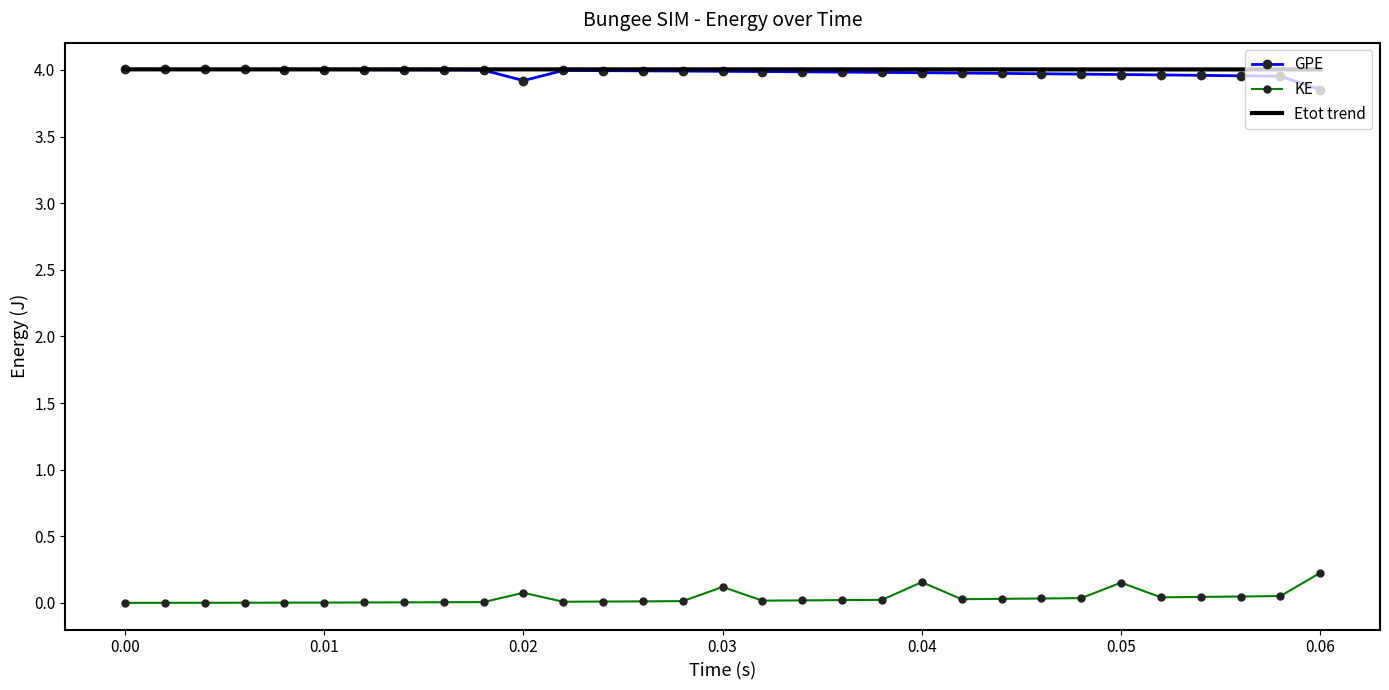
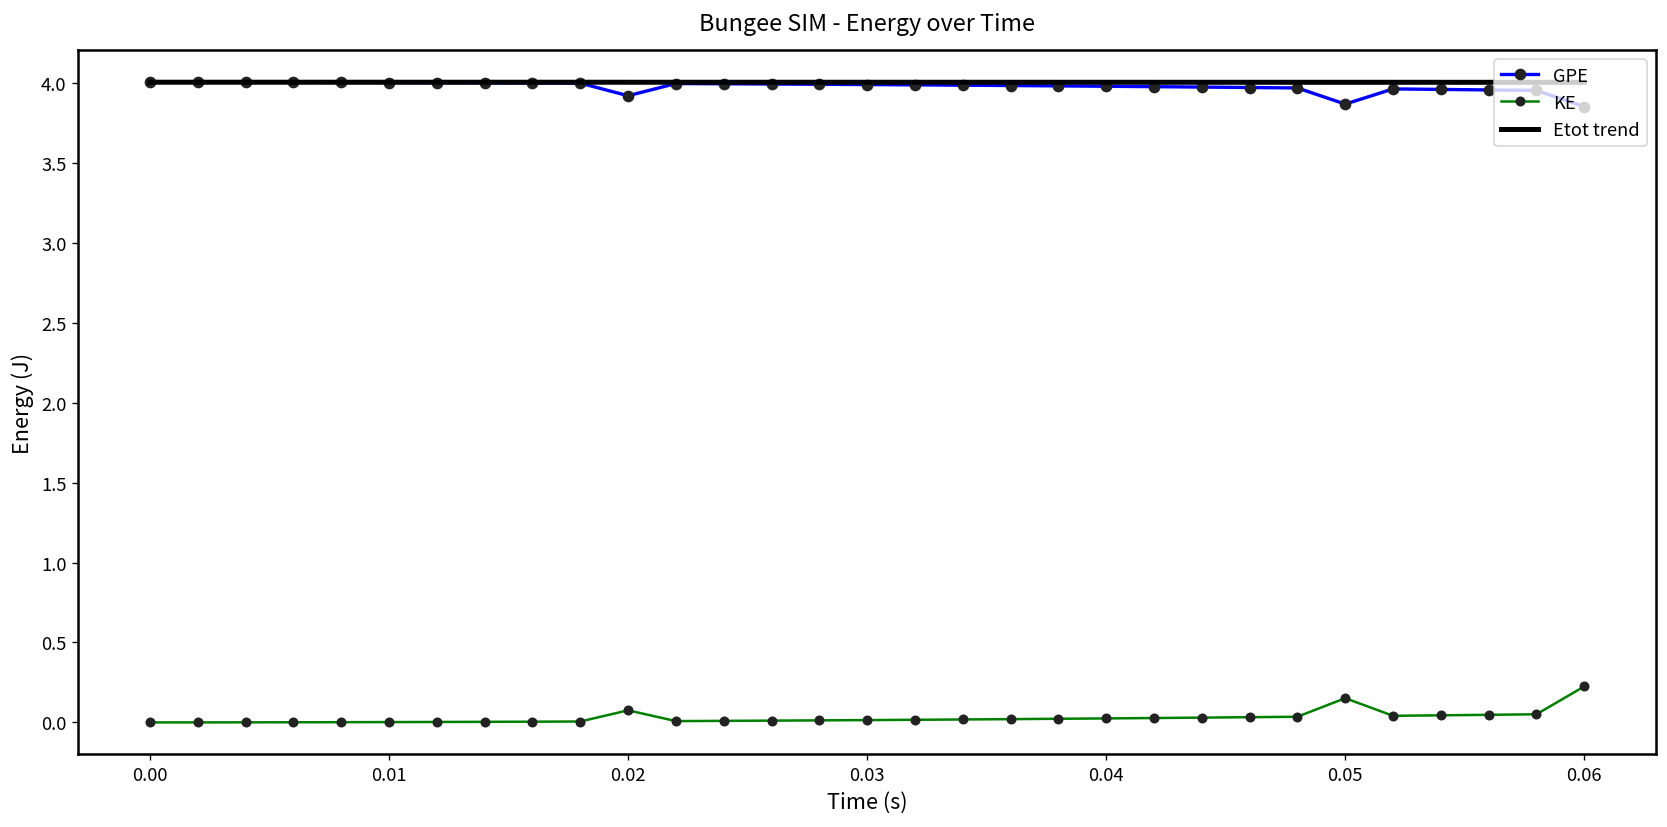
KE, 0.03: 0.12 -> 0.01
KE, 0.04: 0.16 -> 0.03
GPE, 0.05: 3.97 -> 3.87
